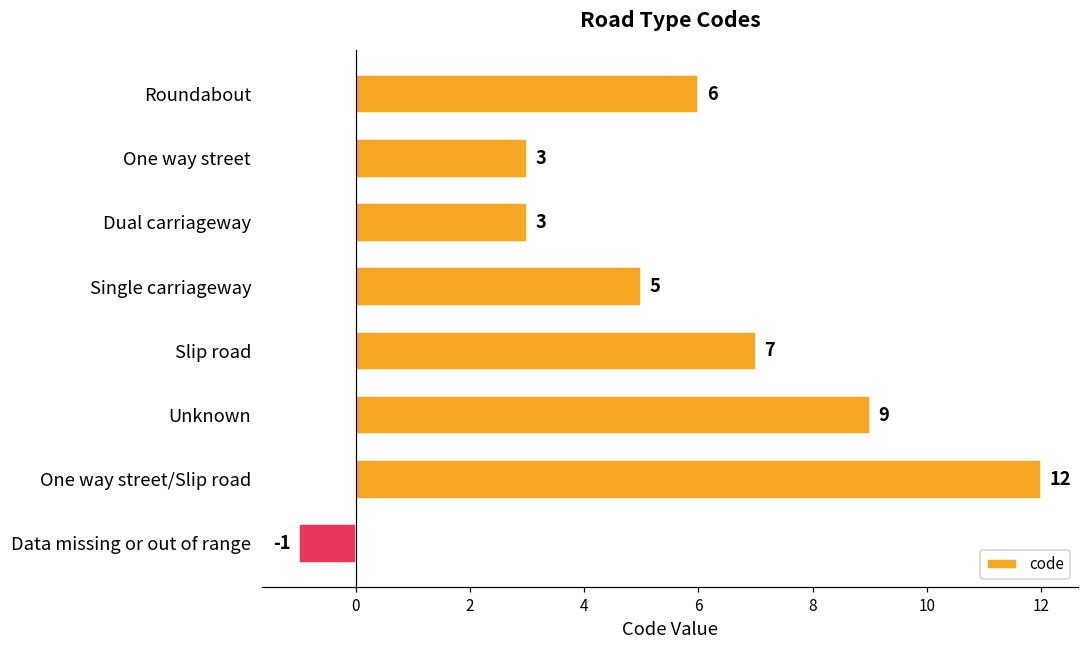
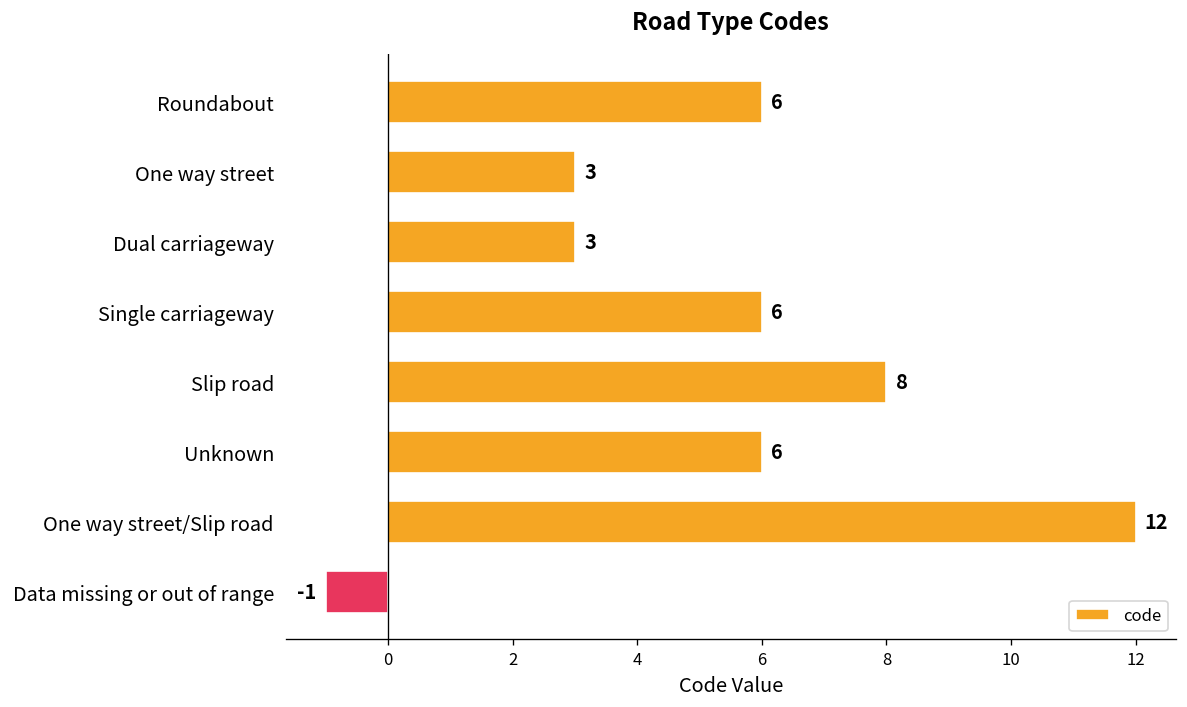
Single carriageway: 5 -> 6
Slip road: 7 -> 8
Unknown: 9 -> 6
